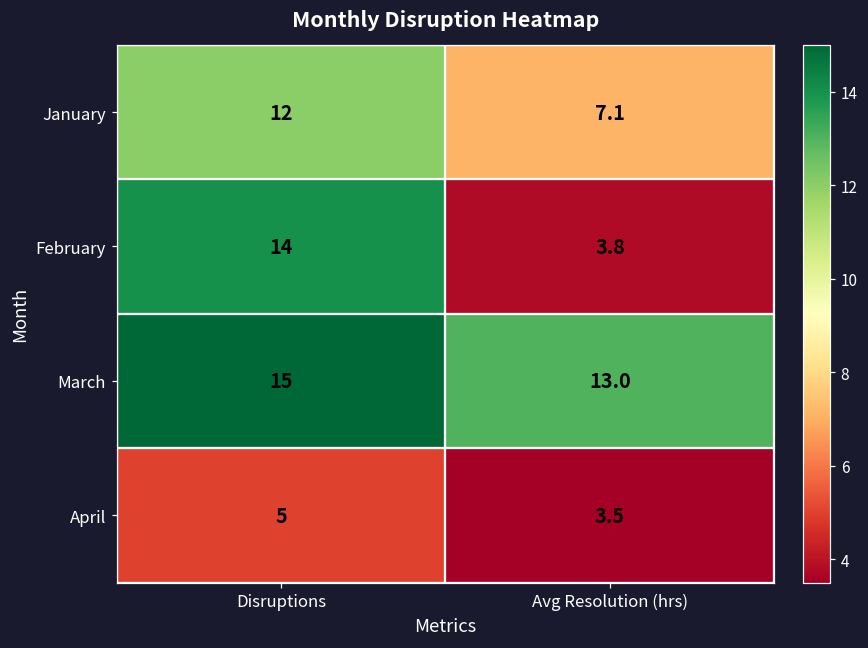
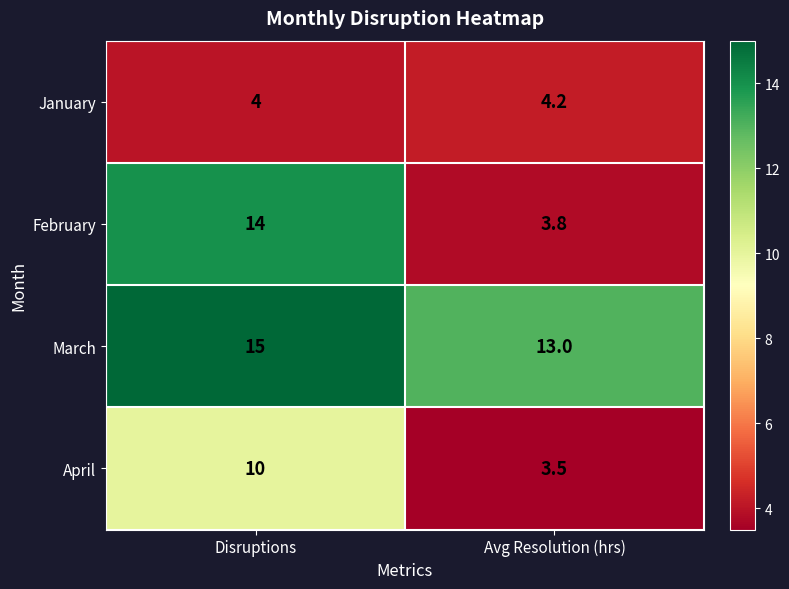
January, Disruptions: 12 -> 4
January, Avg Resolution (hrs): 7.1 -> 4.2
April, Disruptions: 5 -> 10
